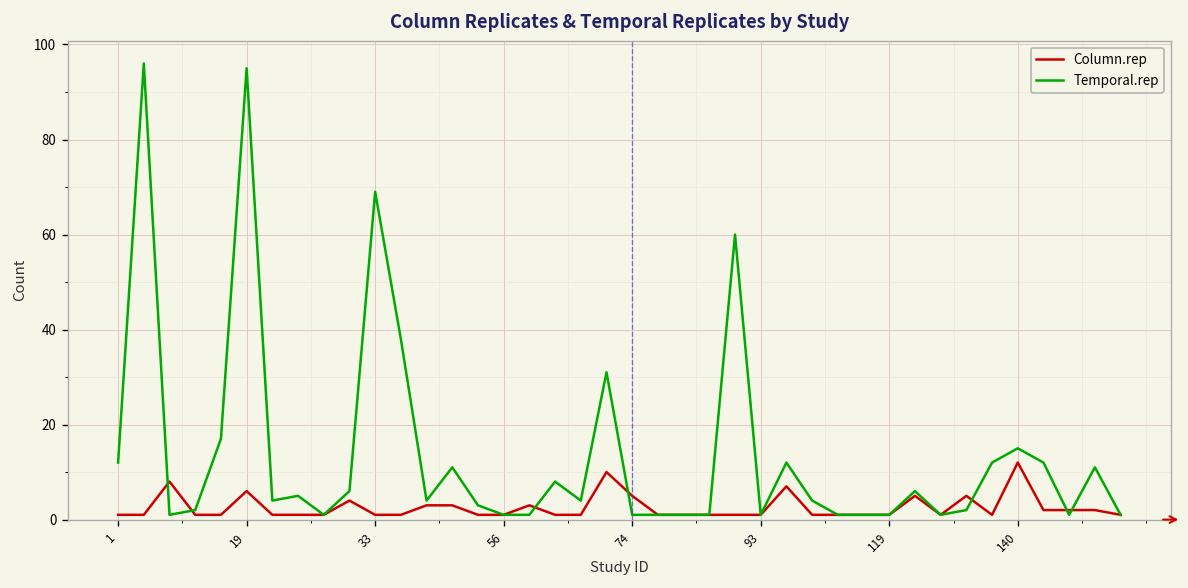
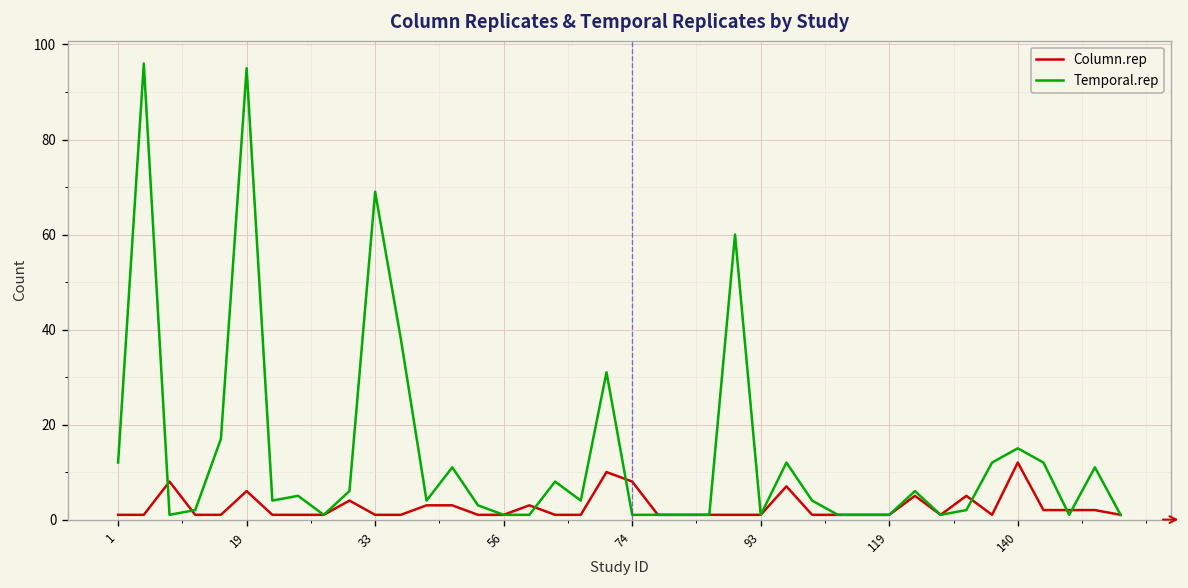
Column.rep, 74: 5 -> 8
